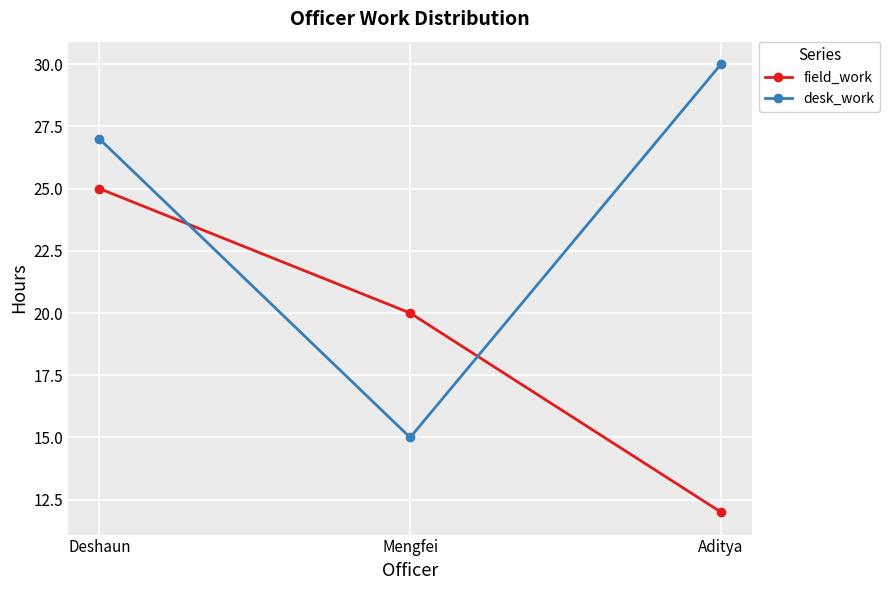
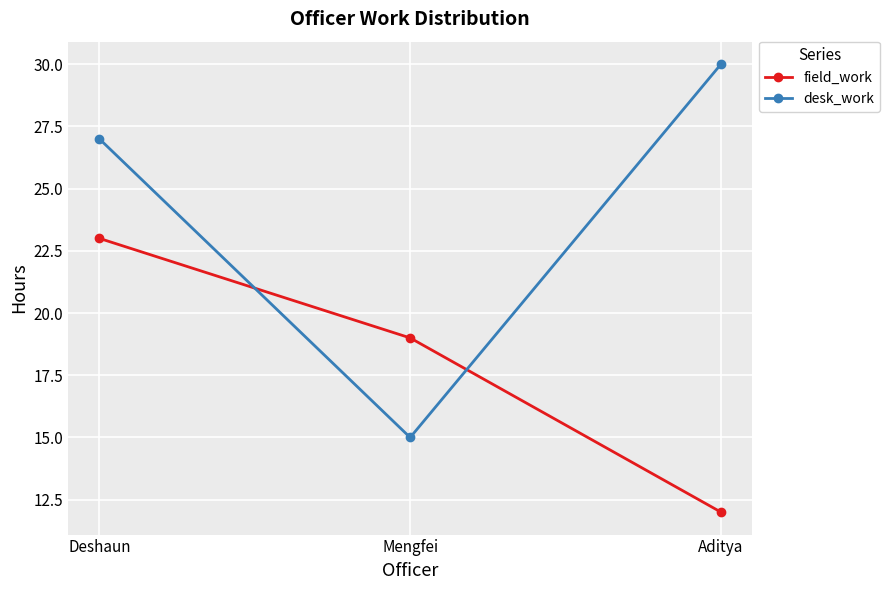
field_work, Deshaun: 25 -> 23
field_work, Mengfei: 20 -> 19
